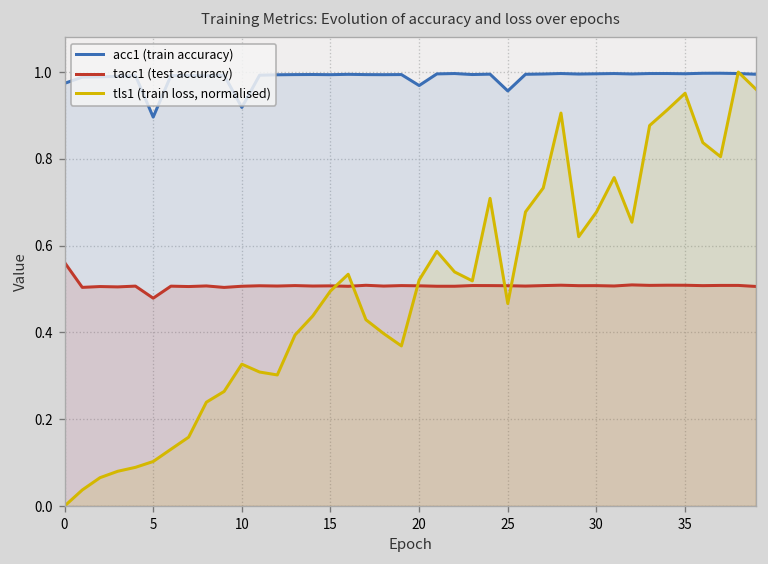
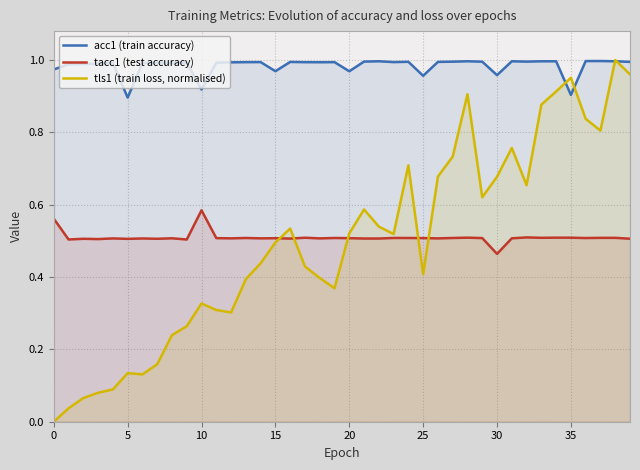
tacc1 (test accuracy), 5: 0.48 -> 0.51
tls1 (train loss, normalised), 5: 0.10 -> 0.13
tacc1 (test accuracy), 10: 0.51 -> 0.58
acc1 (train accuracy), 15: 0.99 -> 0.97
tls1 (train loss, normalised), 25: 0.47 -> 0.41
acc1 (train accuracy), 30: 1.00 -> 0.96
tacc1 (test accuracy), 30: 0.51 -> 0.46
acc1 (train accuracy), 35: 1.00 -> 0.90
